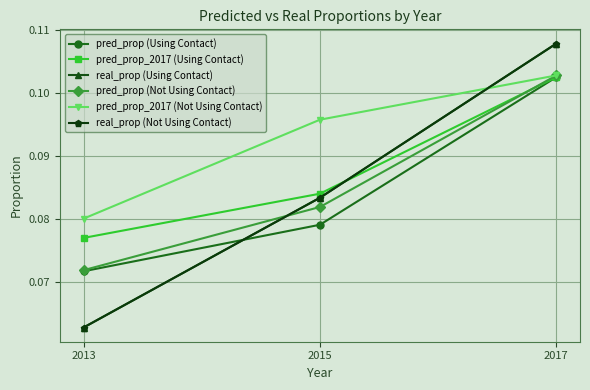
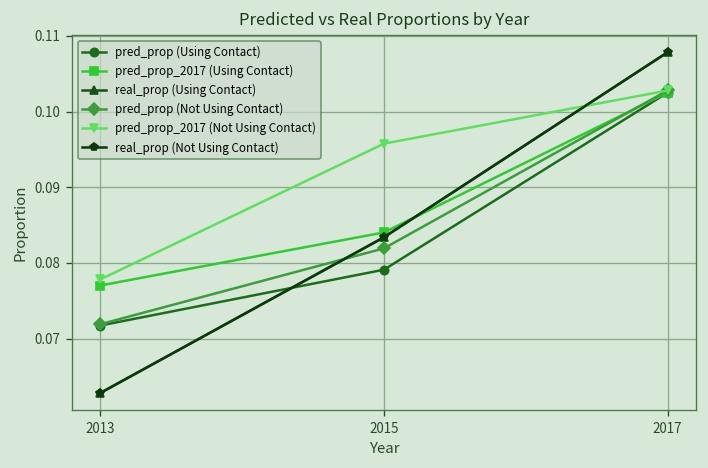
pred_prop_2017 (Not Using Contact), 2013: 0.080 -> 0.078
